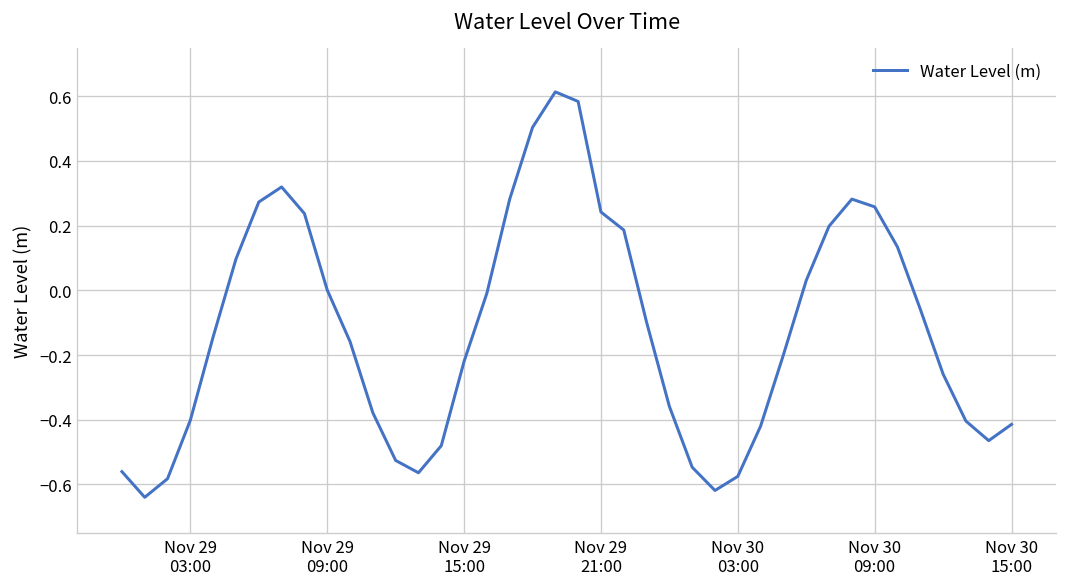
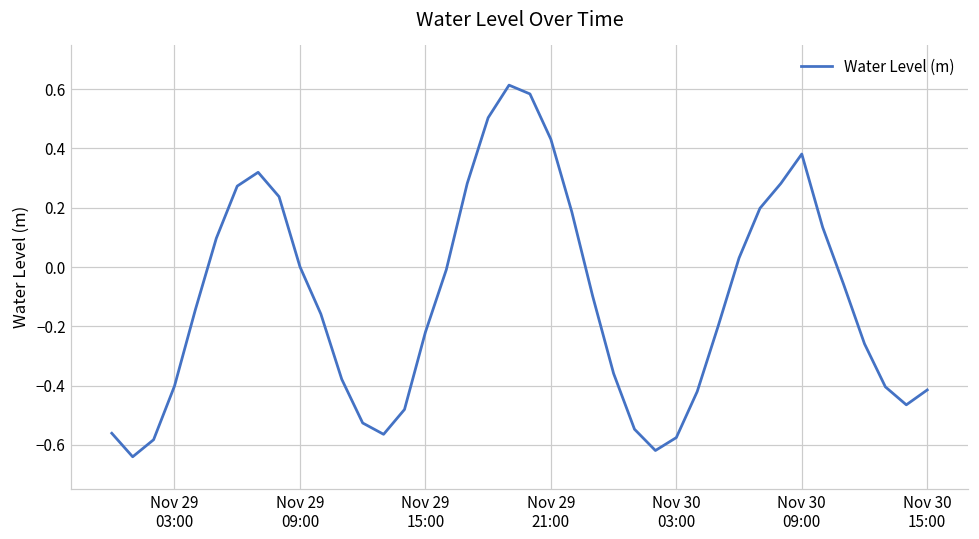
Nov 29 21:00: 0.24 -> 0.43
Nov 30 09:00: 0.26 -> 0.38
